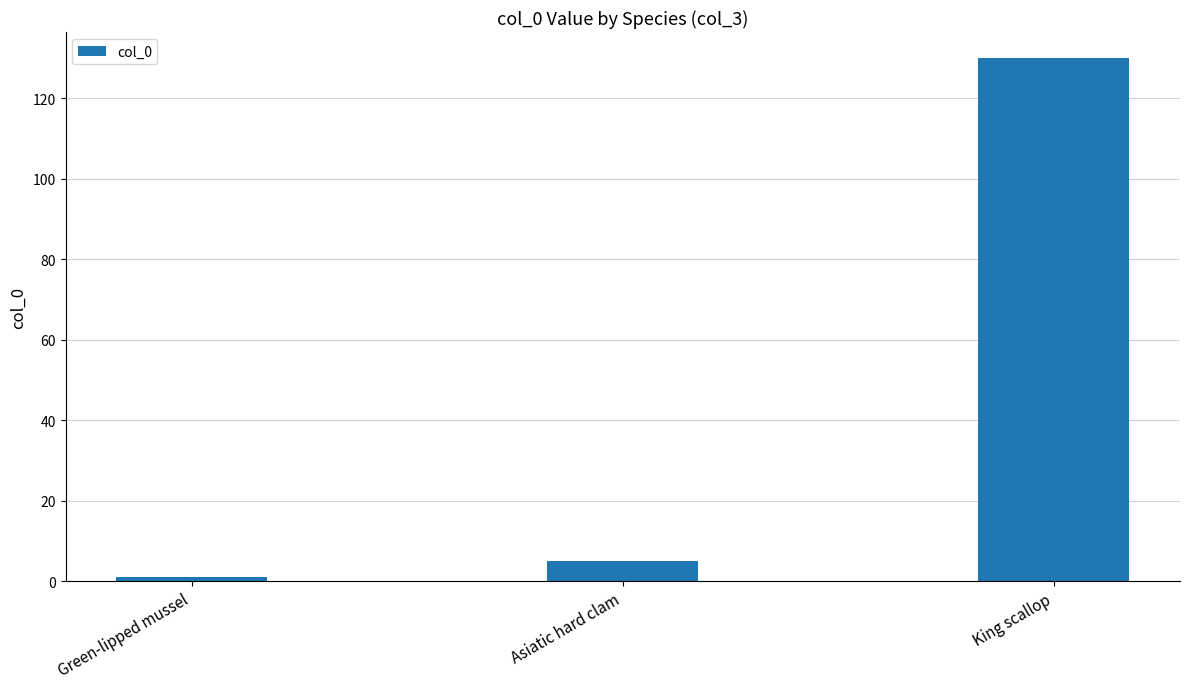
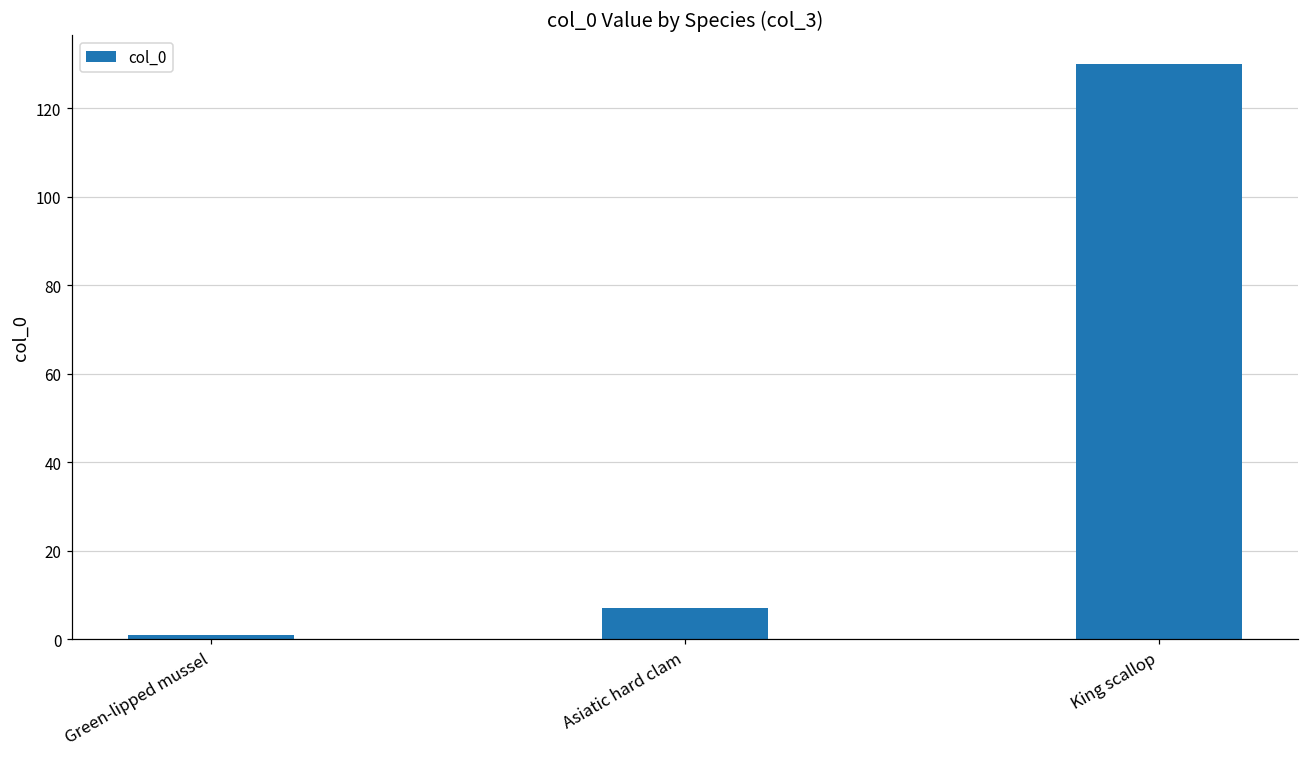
Asiatic hard clam: 5 -> 7
